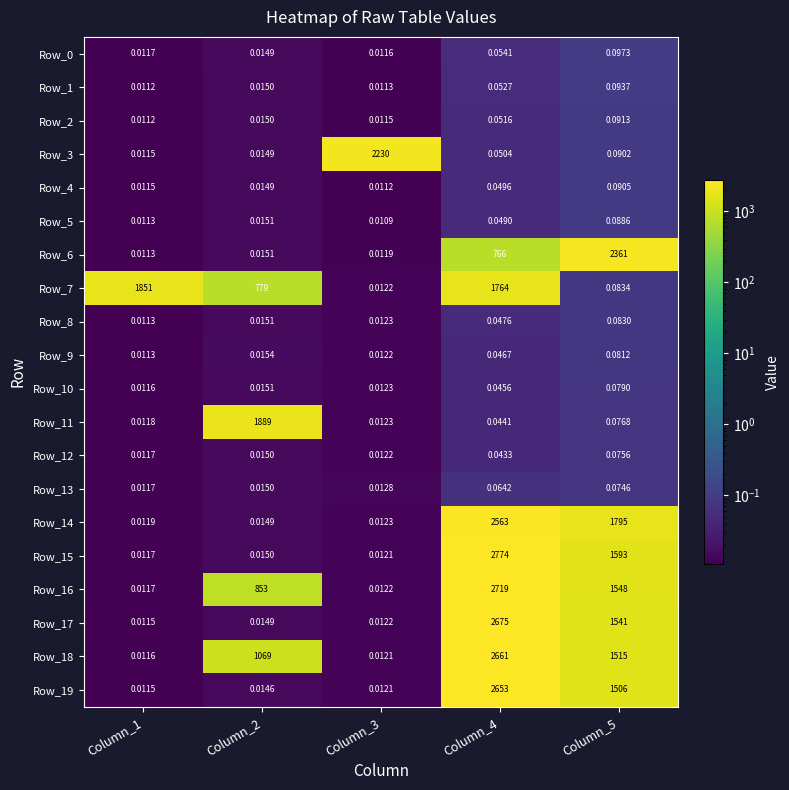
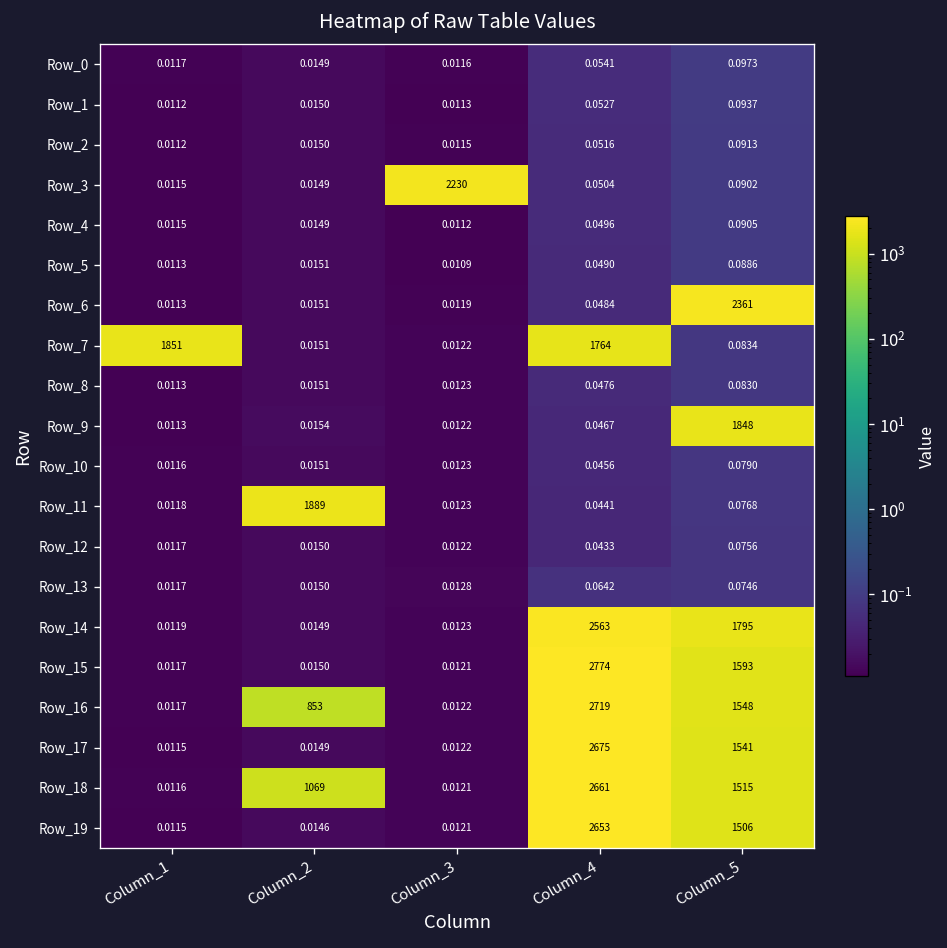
Row_6, Column_4: 766 -> 0.0484
Row_7, Column_2: 779 -> 0.0151
Row_9, Column_5: 0.0812 -> 1848
